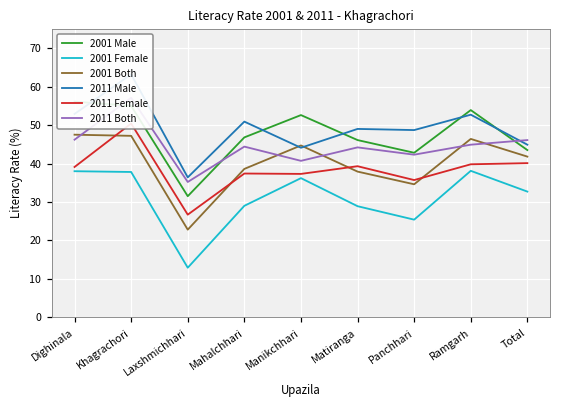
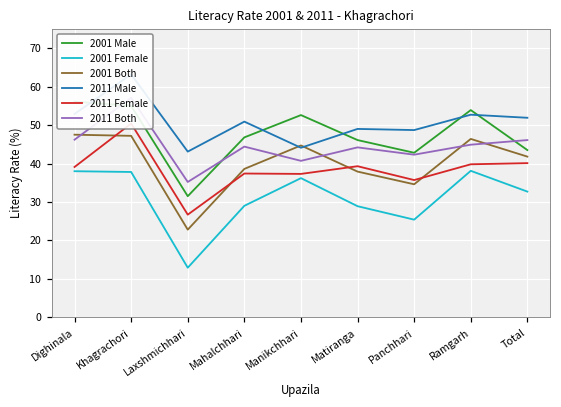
2011 Male, Laxshmichhari: 36 -> 43
2011 Male, Total: 45 -> 52
